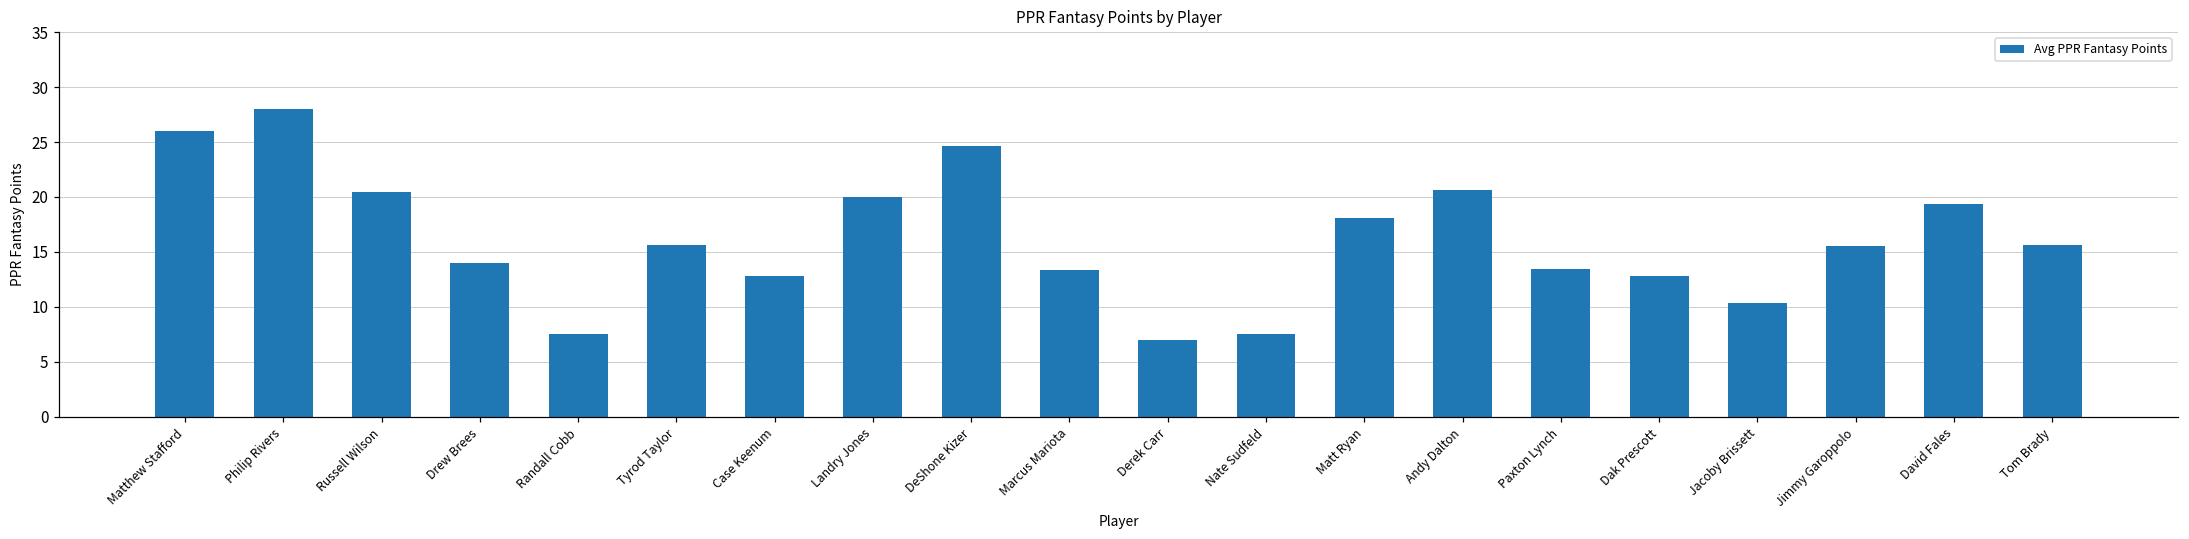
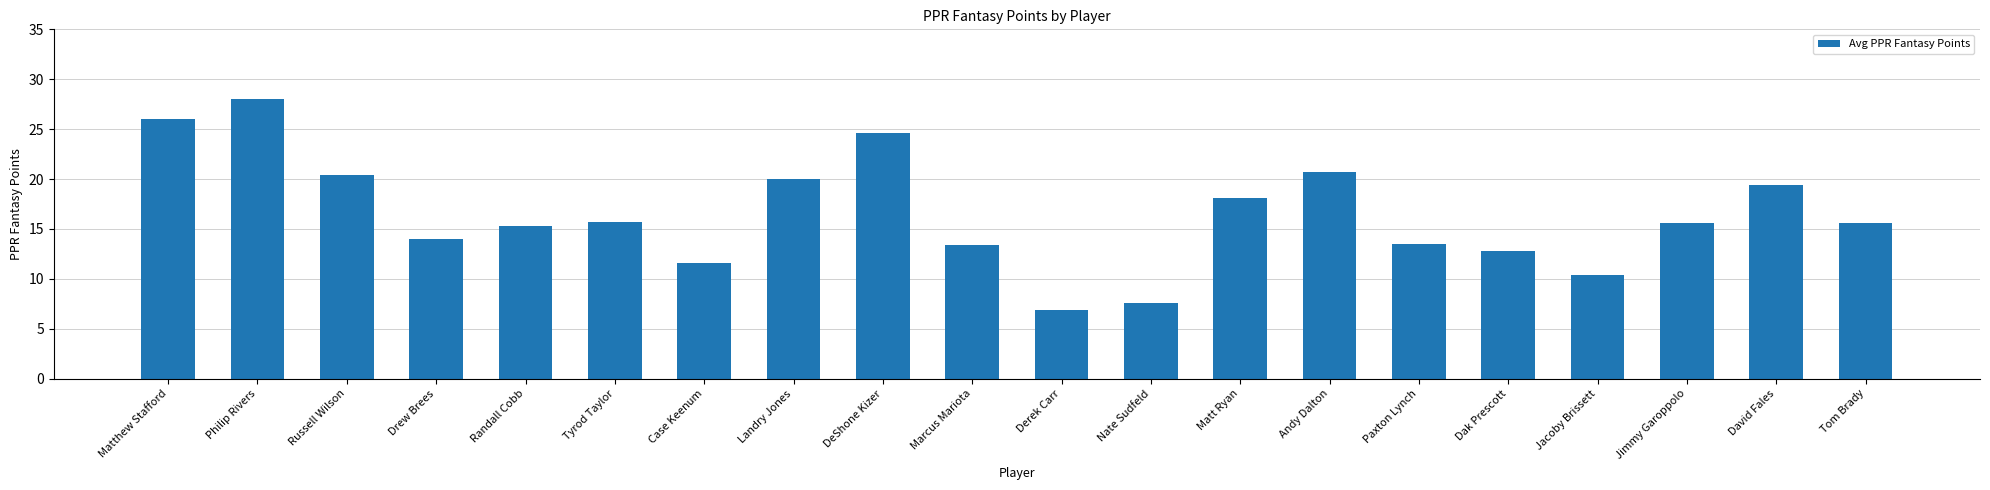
Randall Cobb: 8 -> 15
Case Keenum: 13 -> 12
